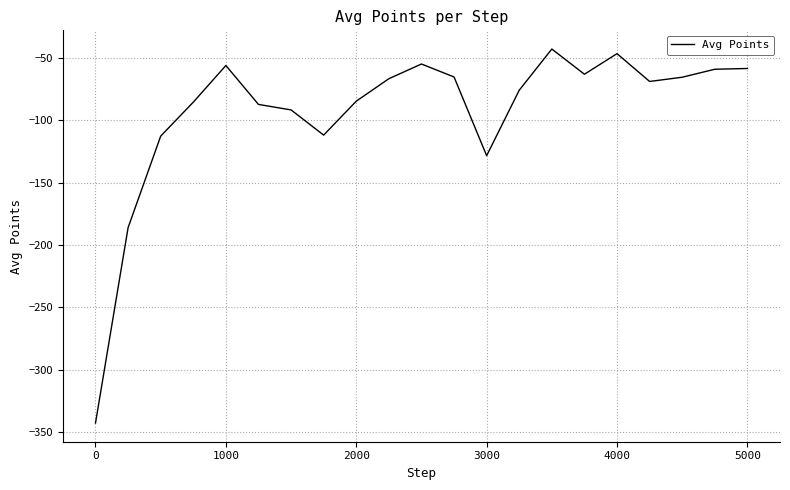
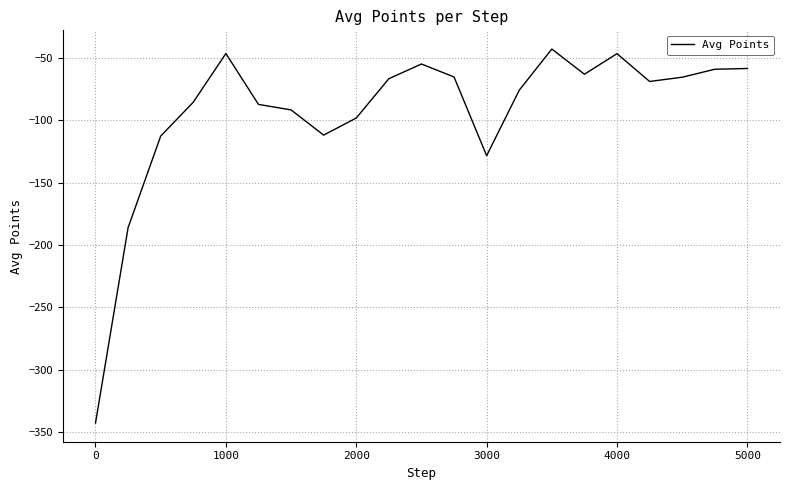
1000: -56 -> -47
2000: -85 -> -98
